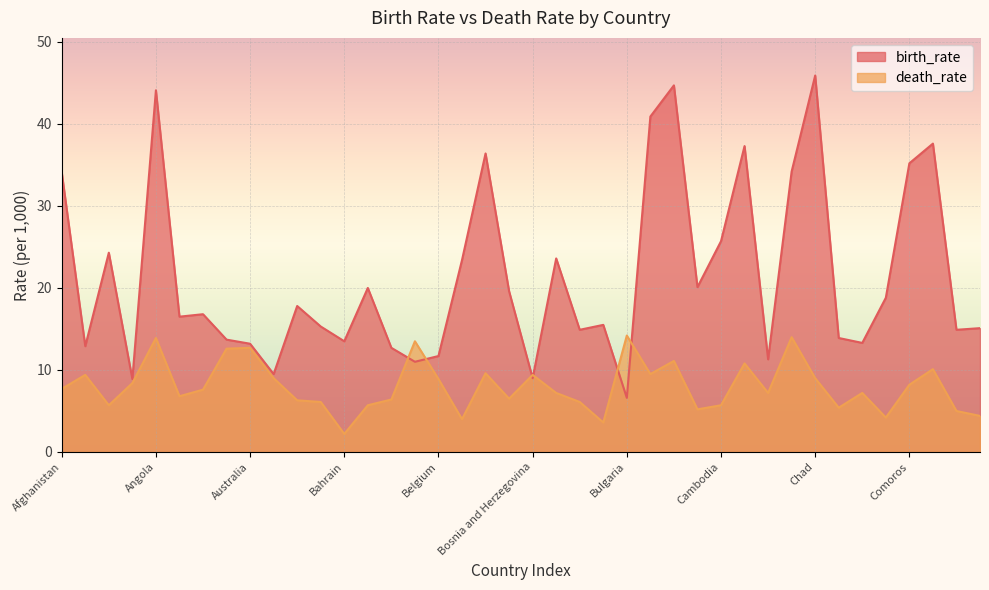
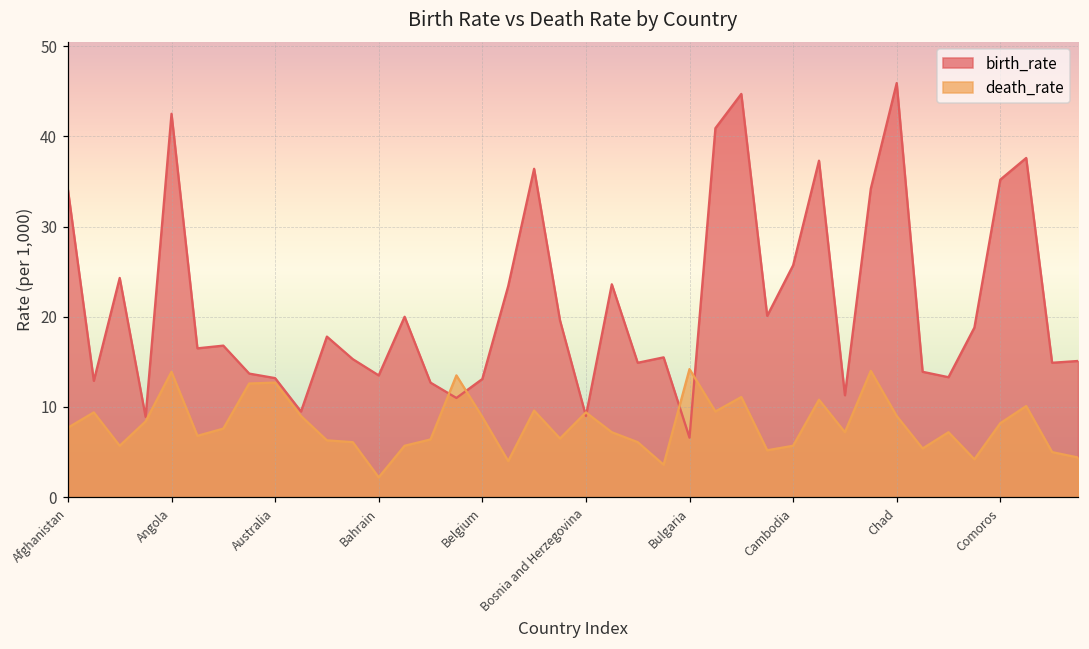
birth_rate, Angola: 44 -> 43
birth_rate, Belgium: 12 -> 13
